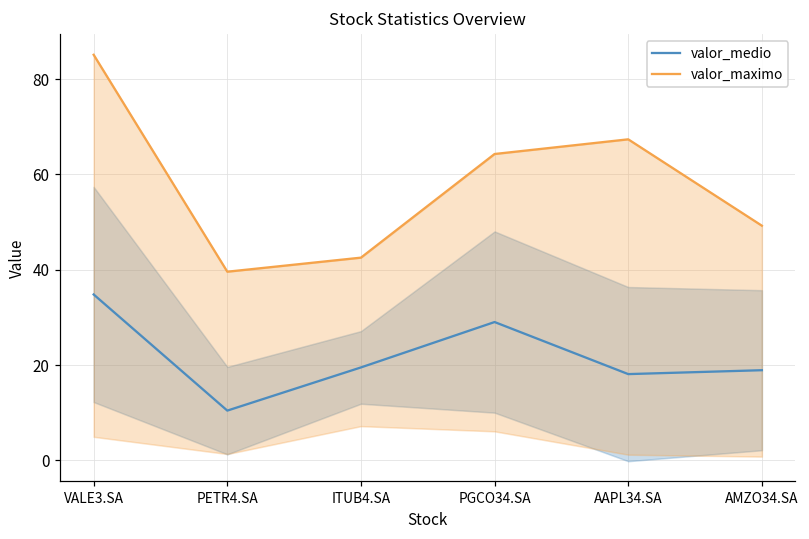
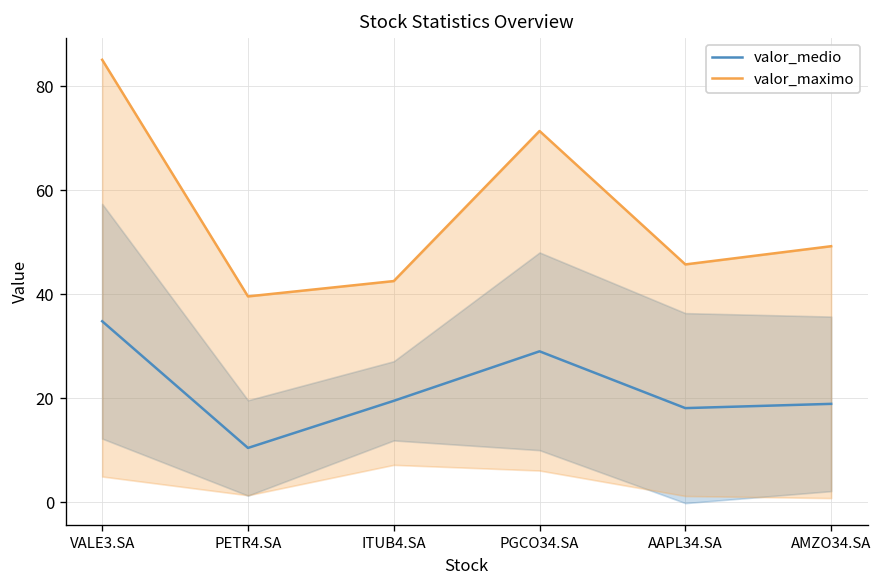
valor_maximo, PGCO34.SA: 64 -> 71
valor_maximo, AAPL34.SA: 67 -> 46
